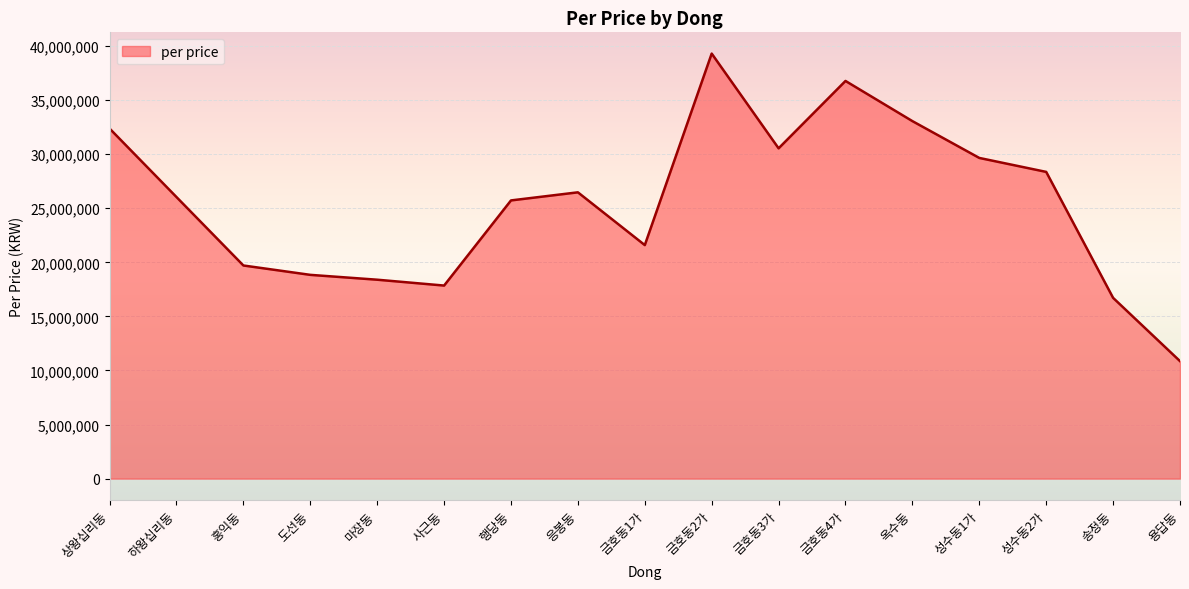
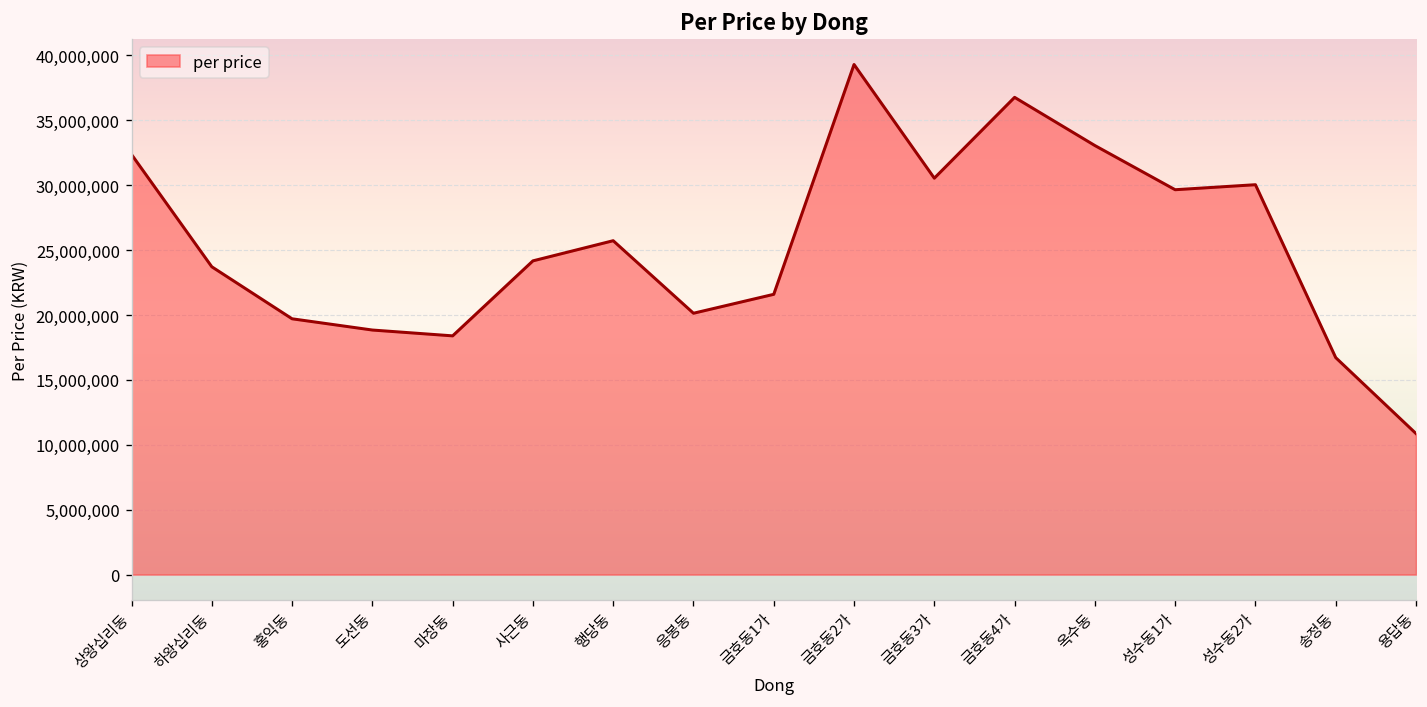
하왕십리동: 26,000,000 -> 23,700,000
사근동: 17,900,000 -> 24,200,000
응봉동: 26,500,000 -> 20,100,000
성수동2가: 28,400,000 -> 30,000,000
